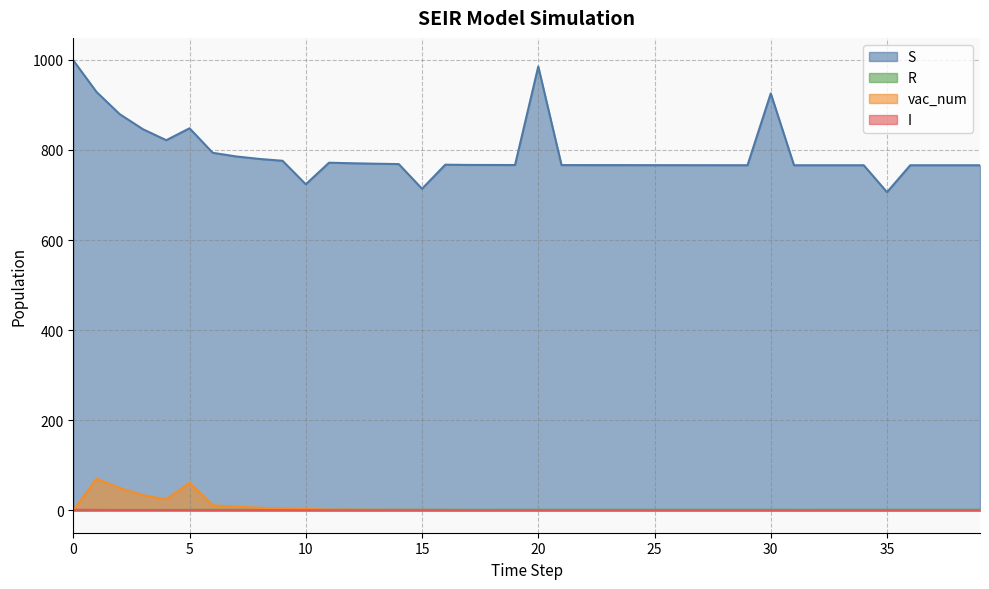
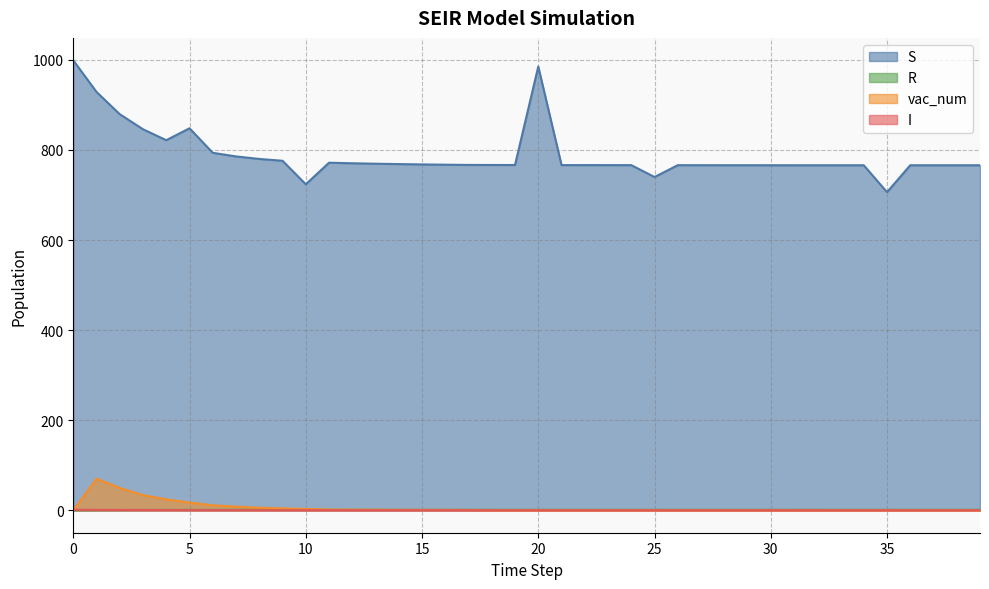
vac_num, 5: 60 -> 20
S, 15: 710 -> 770
S, 25: 770 -> 740
S, 30: 930 -> 770
